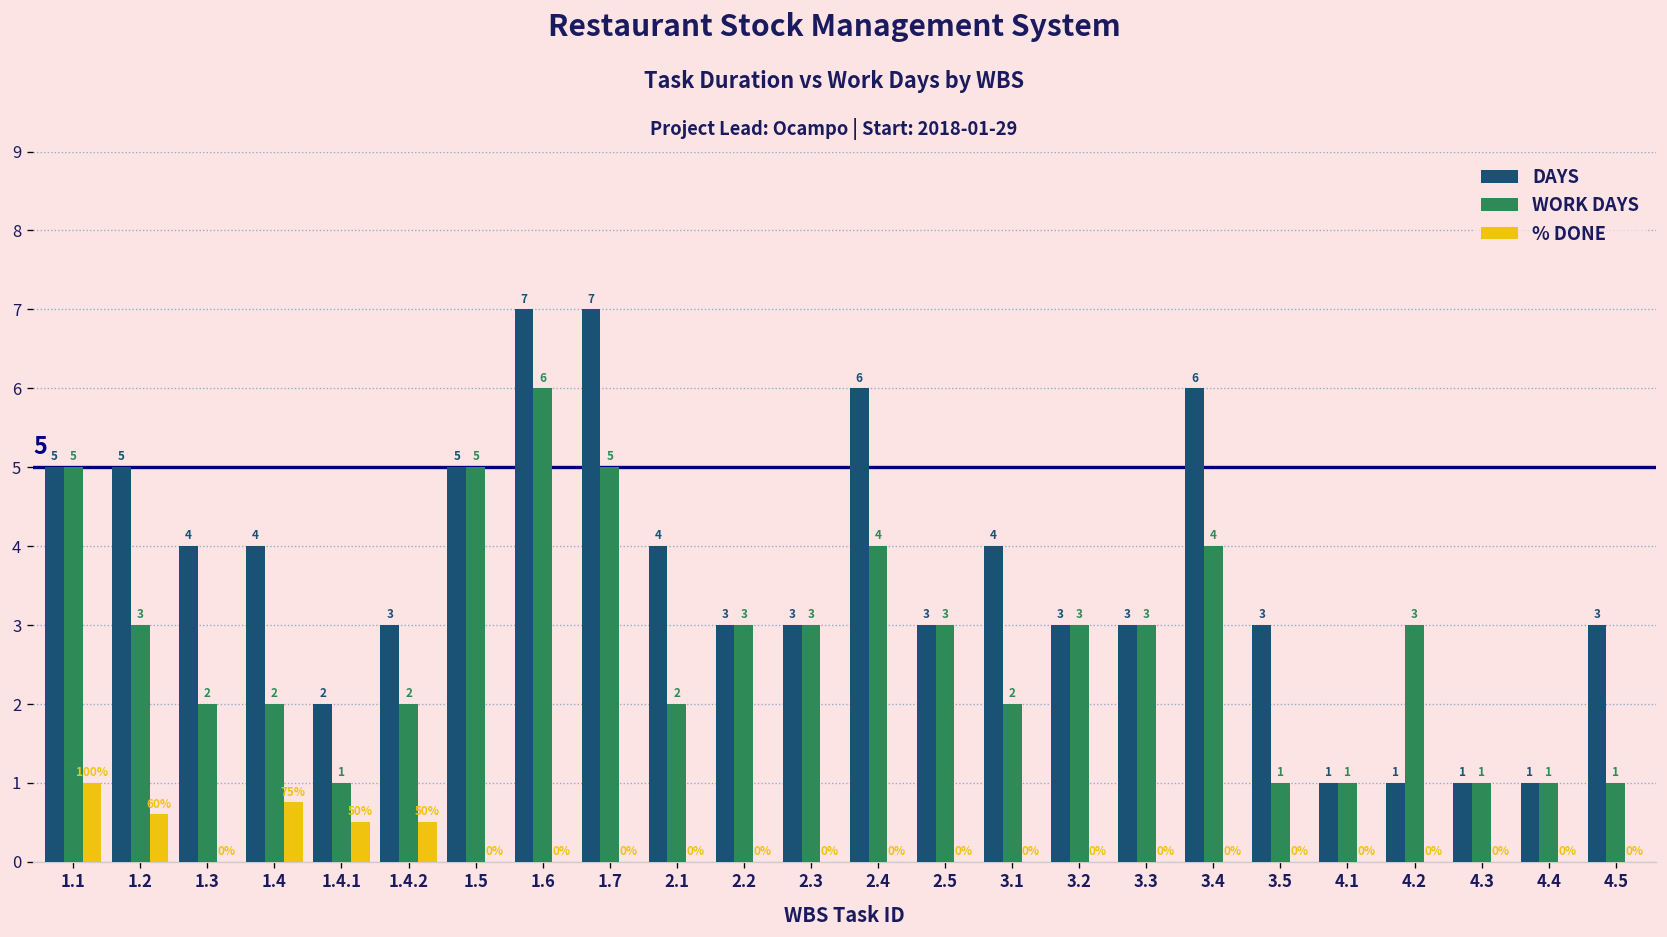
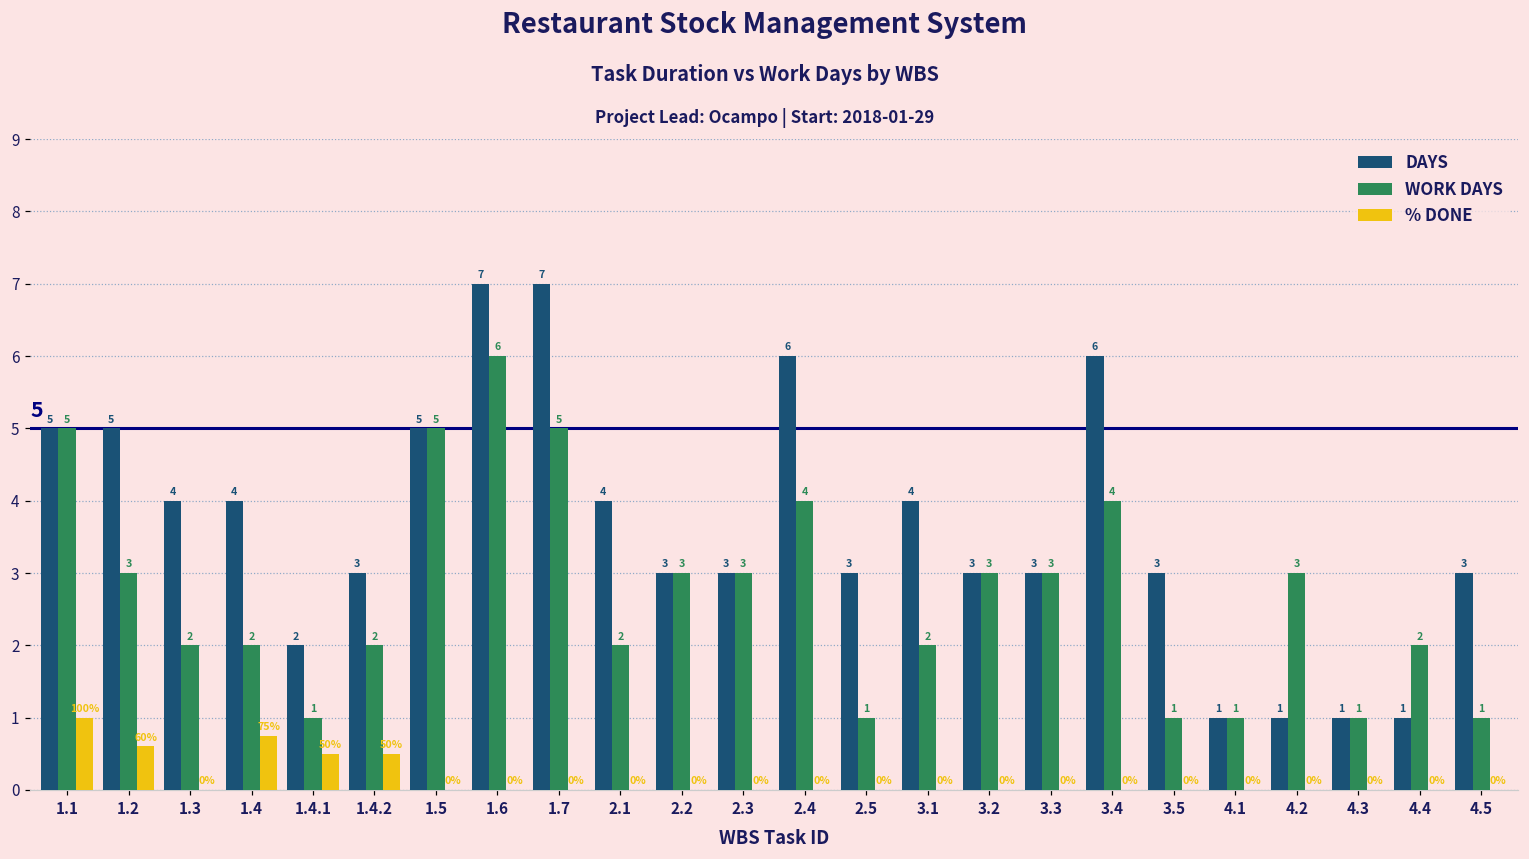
WORK DAYS, 2.5: 3 -> 1
WORK DAYS, 4.4: 1 -> 2
